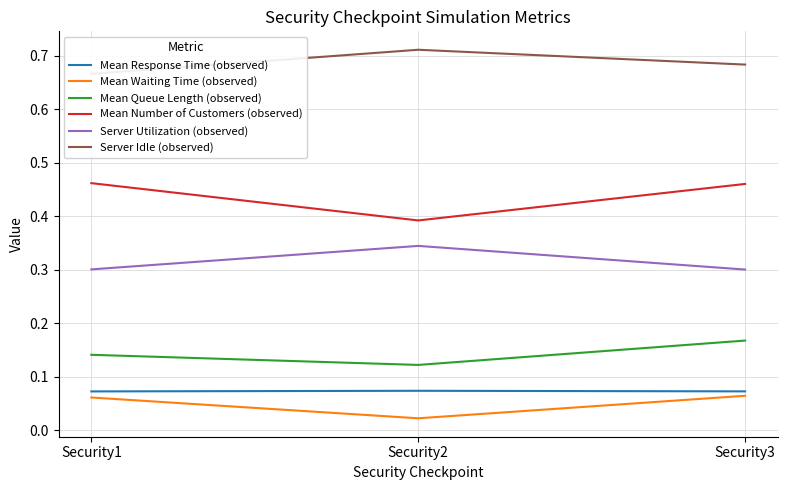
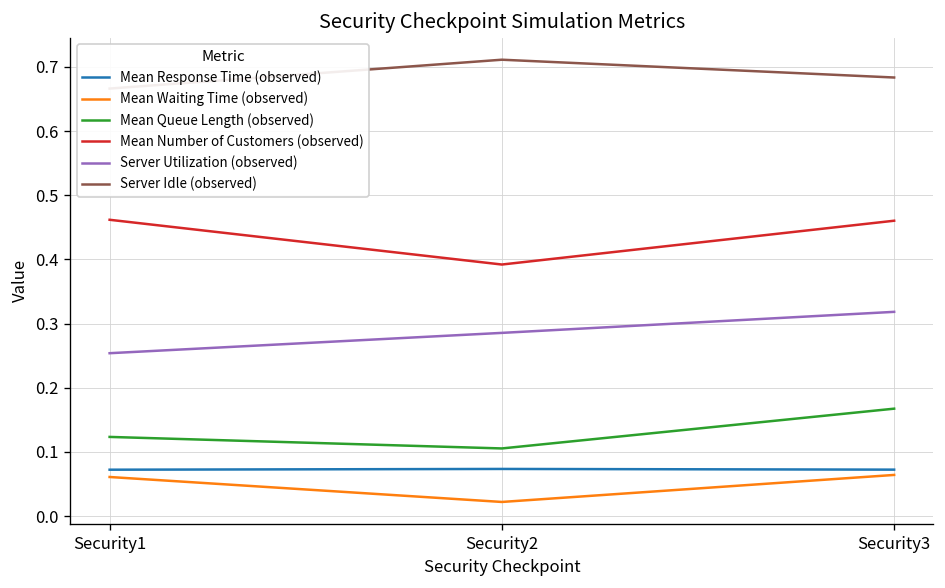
Mean Queue Length (observed), Security1: 0.14 -> 0.12
Server Utilization (observed), Security1: 0.30 -> 0.25
Mean Queue Length (observed), Security2: 0.12 -> 0.11
Server Utilization (observed), Security2: 0.34 -> 0.29
Server Utilization (observed), Security3: 0.30 -> 0.32
